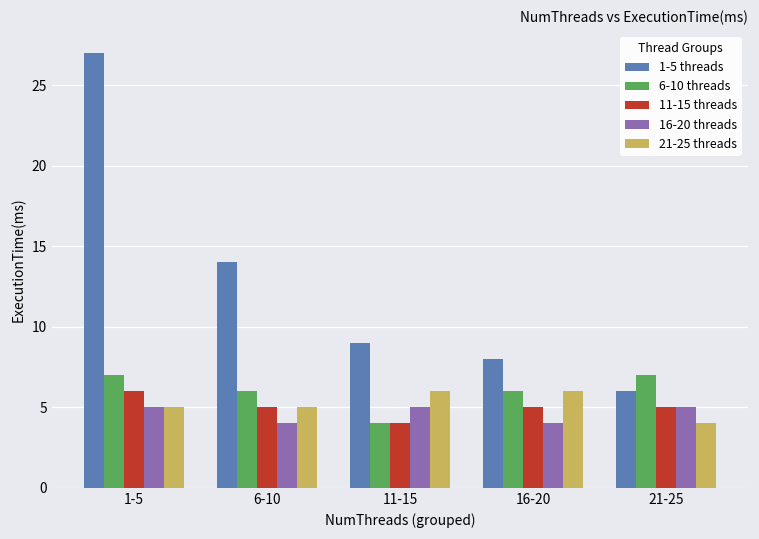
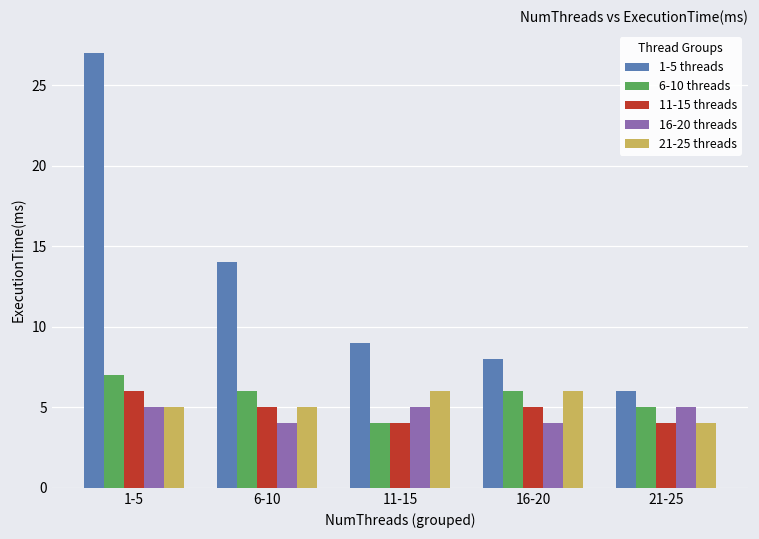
6-10 threads, 21-25: 7 -> 5
11-15 threads, 21-25: 5 -> 4
